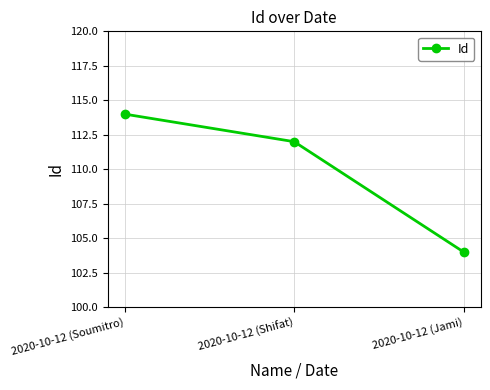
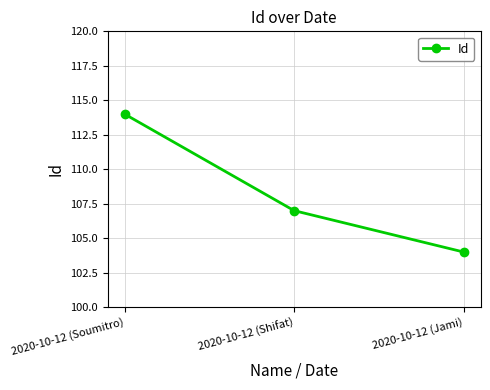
2020-10-12 (Shifat): 112 -> 107
